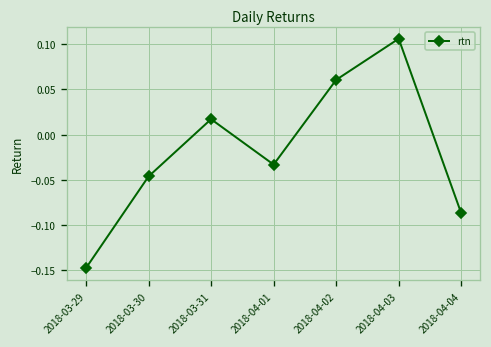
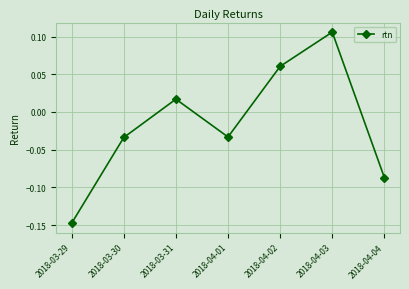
2018-03-30: -0.05 -> -0.03
